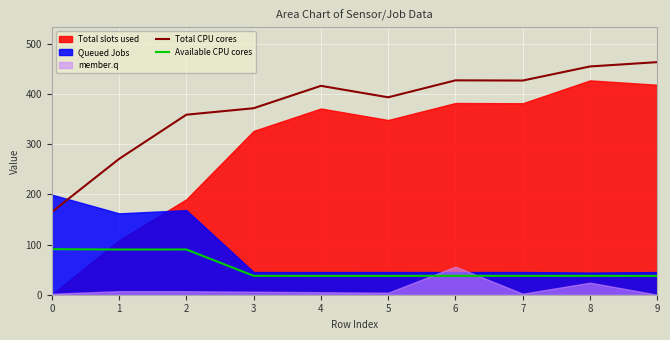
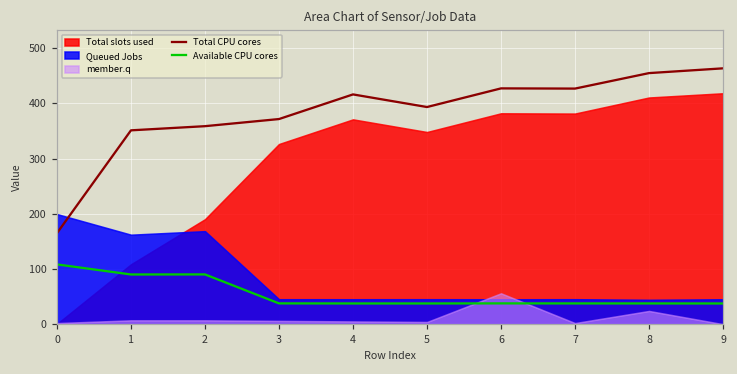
Available CPU cores, 0: 90 -> 110
Total CPU cores, 1: 270 -> 350
Total slots used, 8: 430 -> 410
